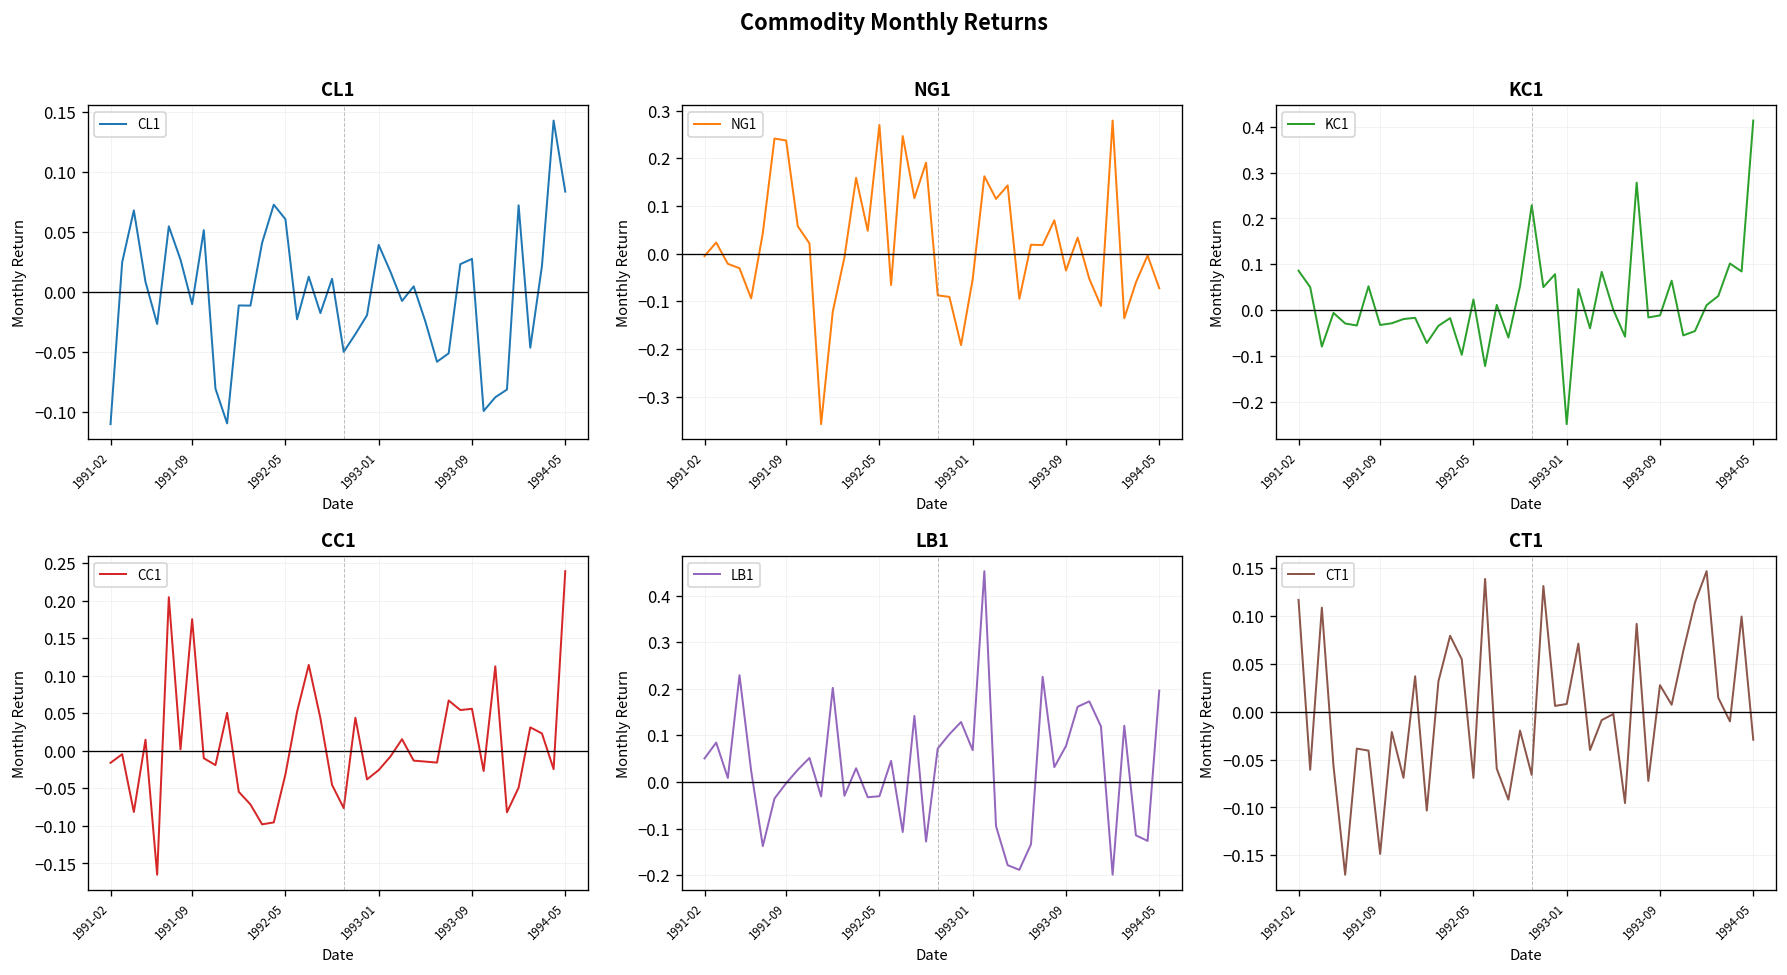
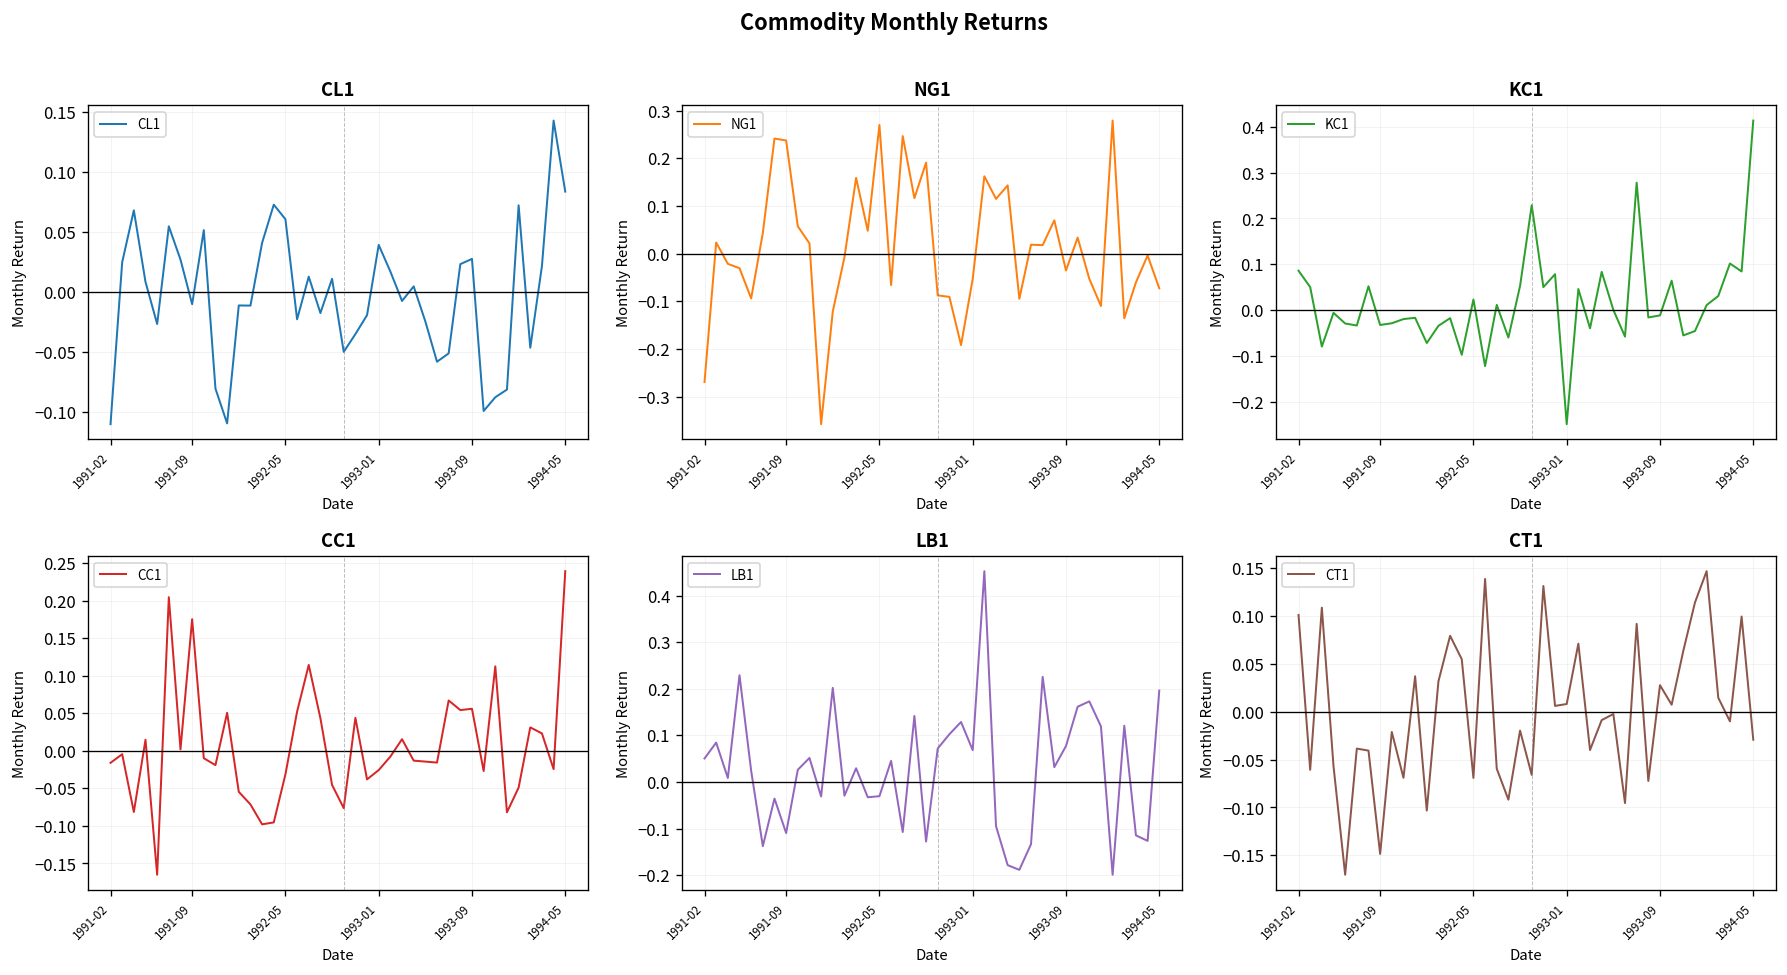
NG1, 1991-02: -0.01 -> -0.27
LB1, 1991-09: 0.00 -> -0.11
CT1, 1991-02: 0.12 -> 0.10
